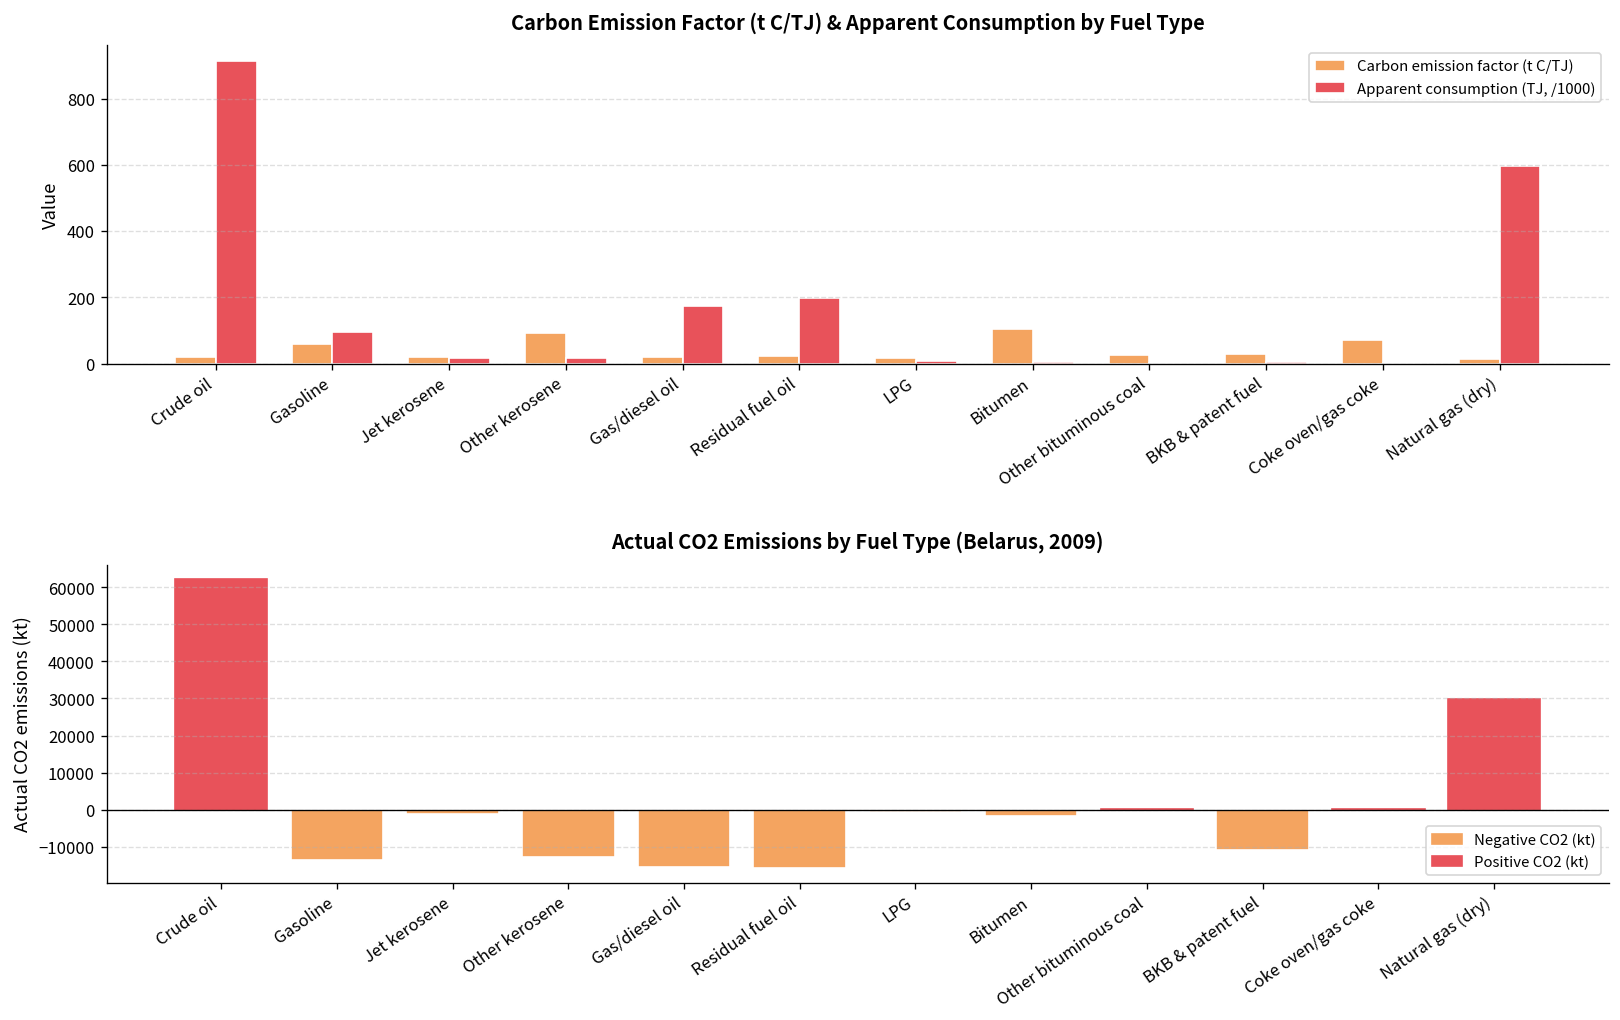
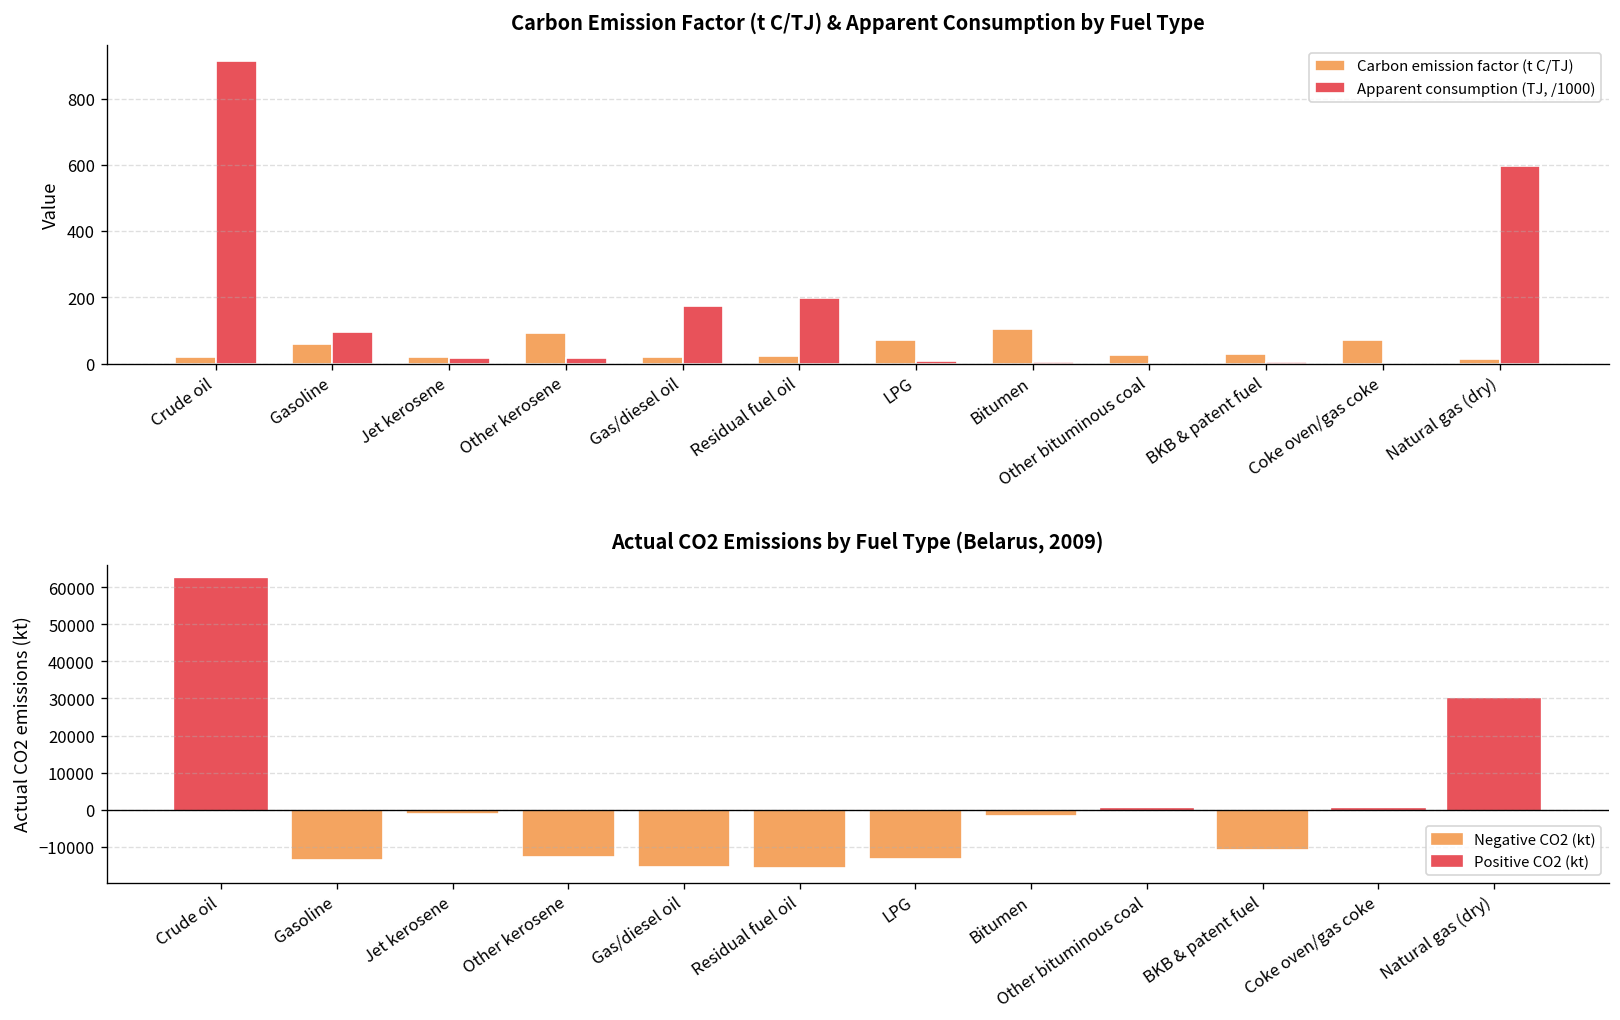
Carbon Emission Factor (t C/TJ) & Apparent Consumption by Fuel Type, Carbon emission factor (t C/TJ), LPG: 20 -> 70
Actual CO2 Emissions by Fuel Type (Belarus, 2009), LPG: -1000 -> -13000
